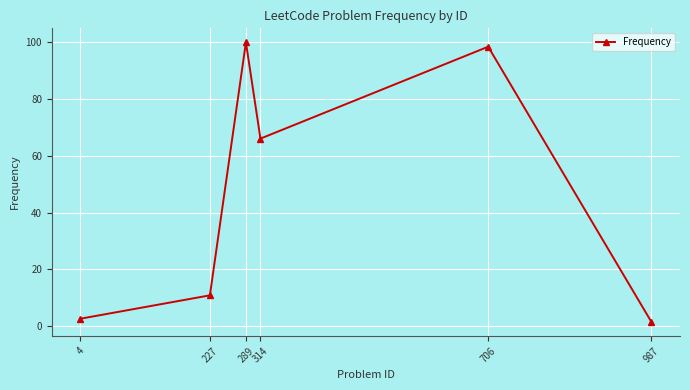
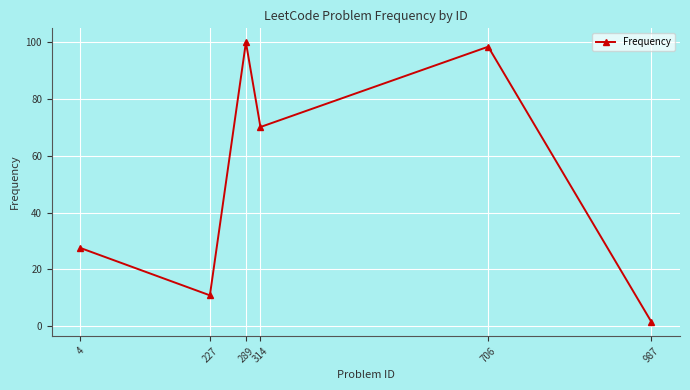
4: 3 -> 28
314: 66 -> 70
